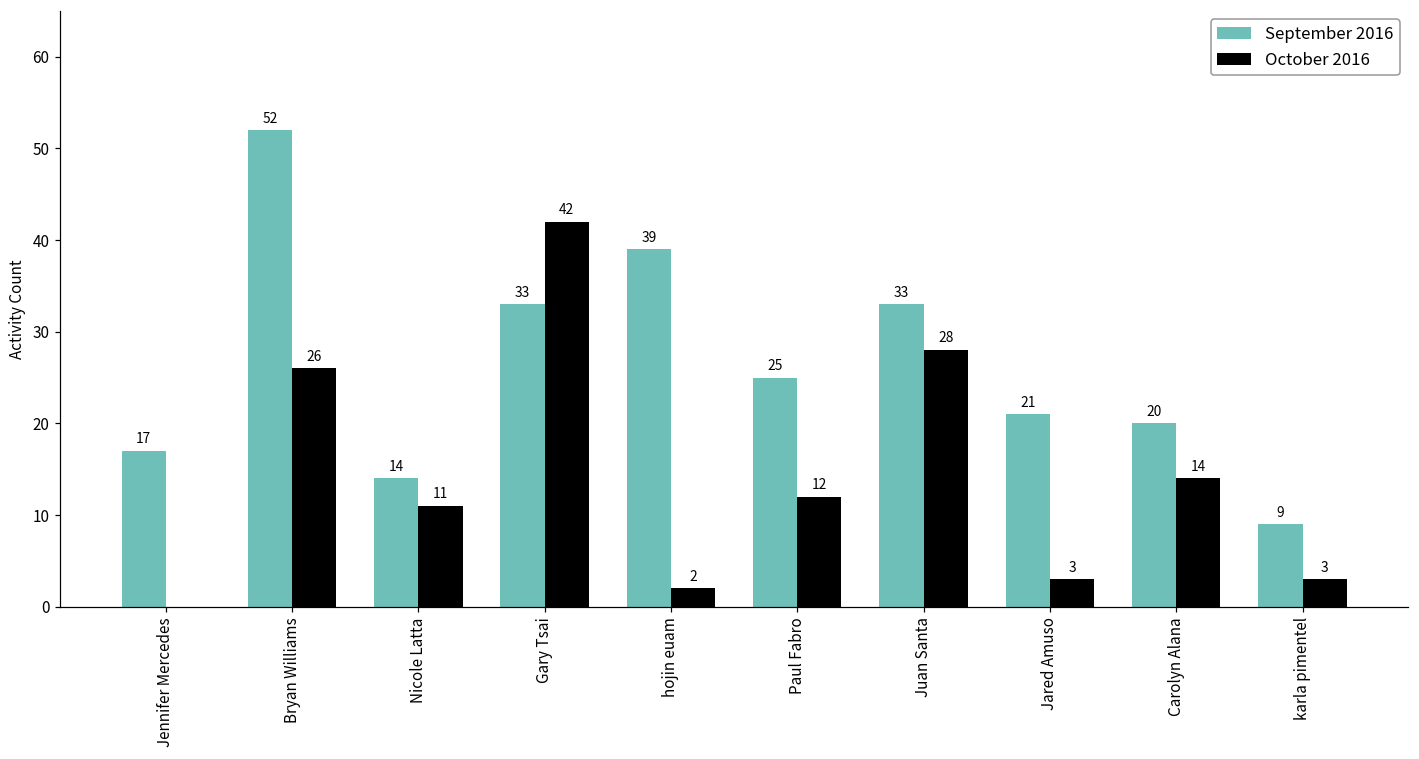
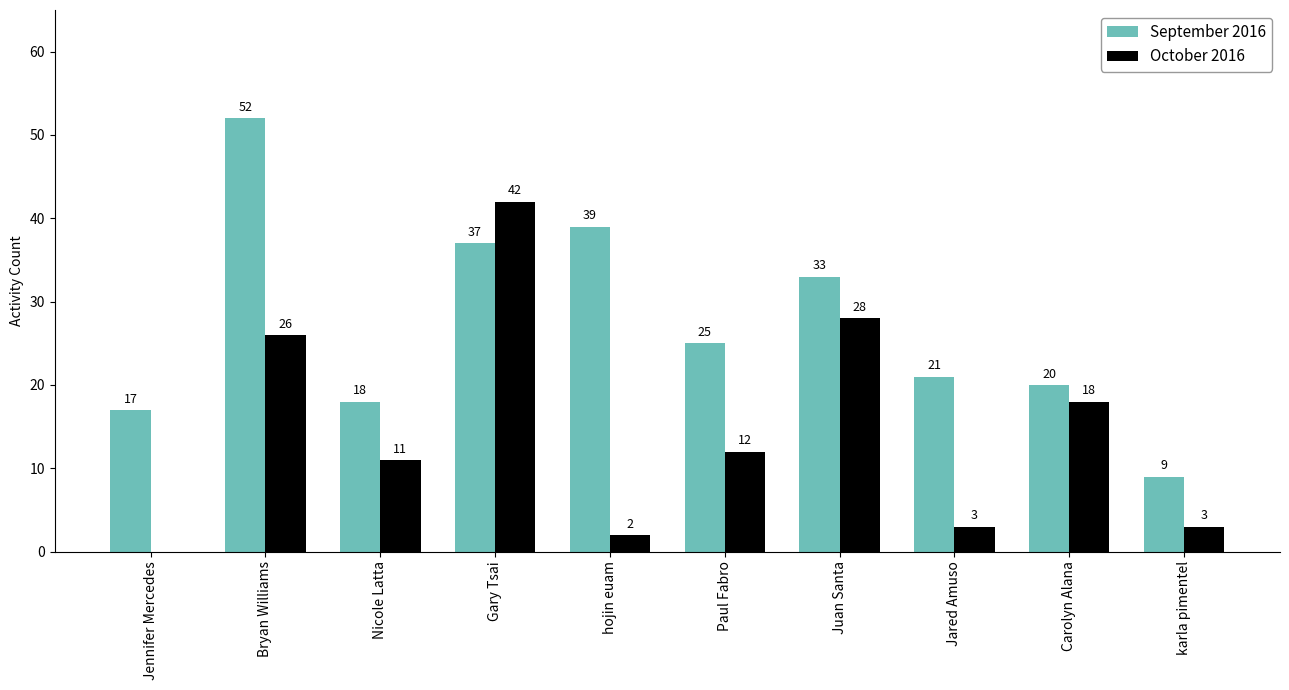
September 2016, Nicole Latta: 14 -> 18
September 2016, Gary Tsai: 33 -> 37
October 2016, Carolyn Alana: 14 -> 18
